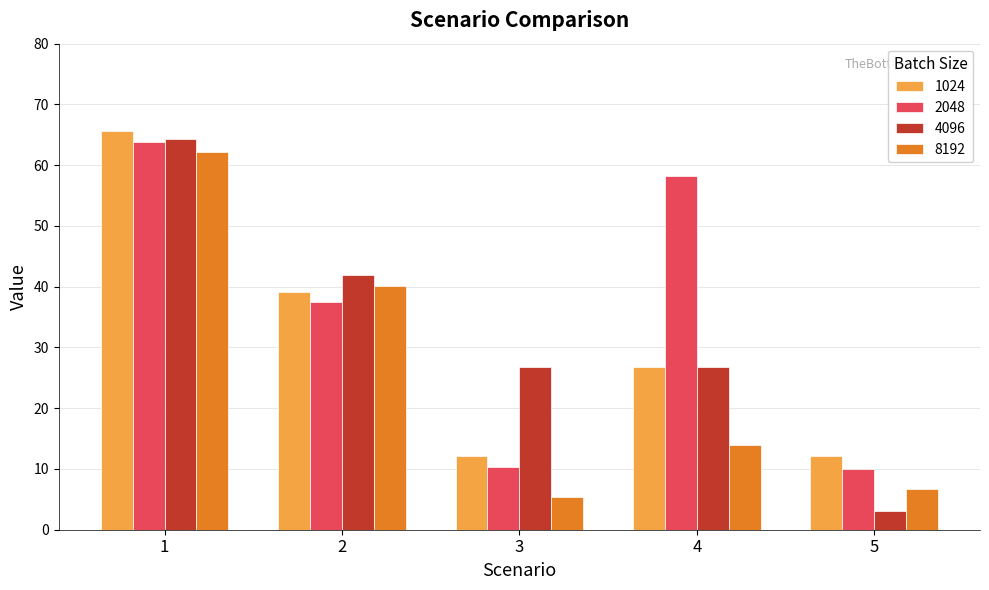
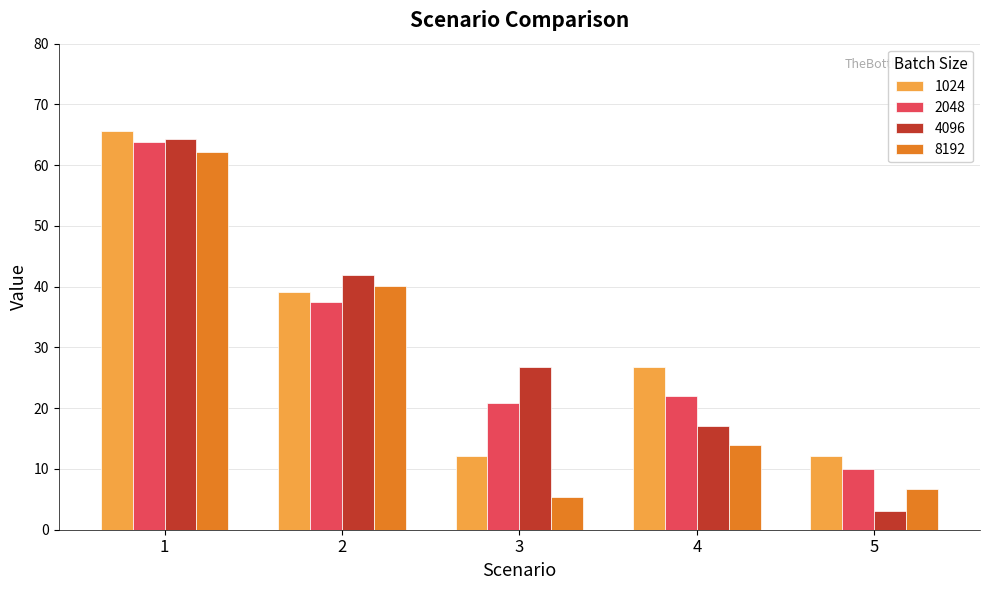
2048, 3: 10 -> 21
2048, 4: 58 -> 22
4096, 4: 27 -> 17
